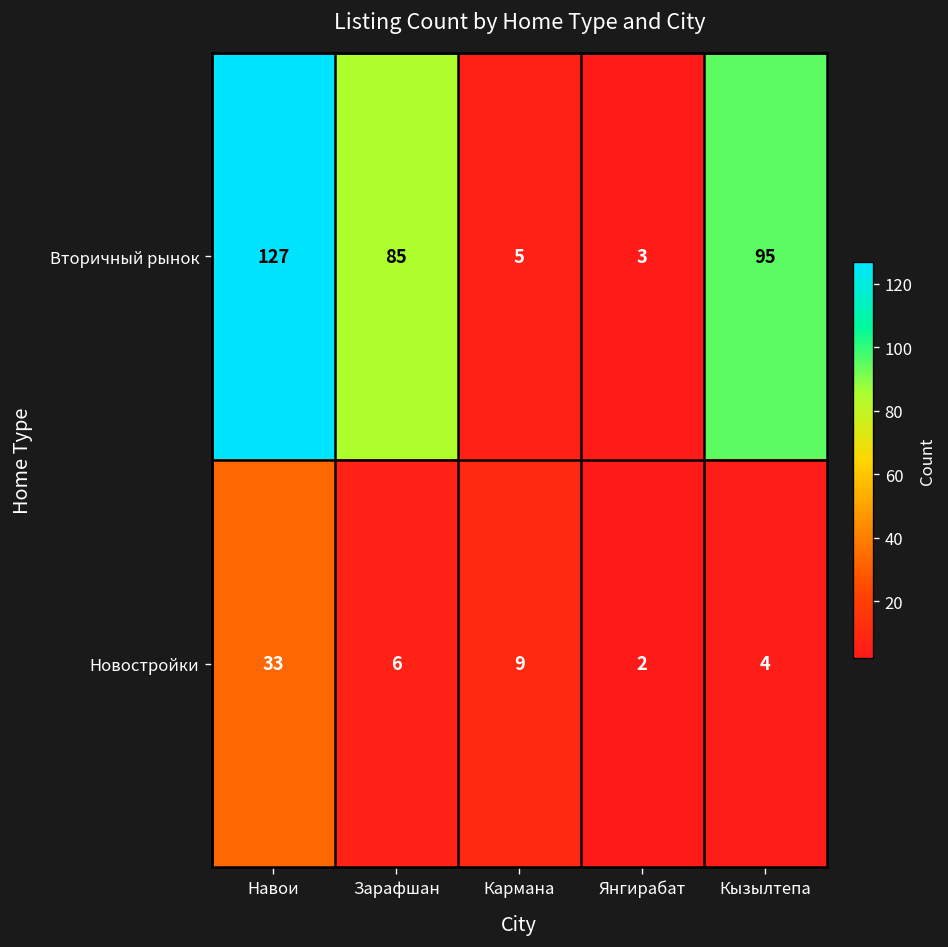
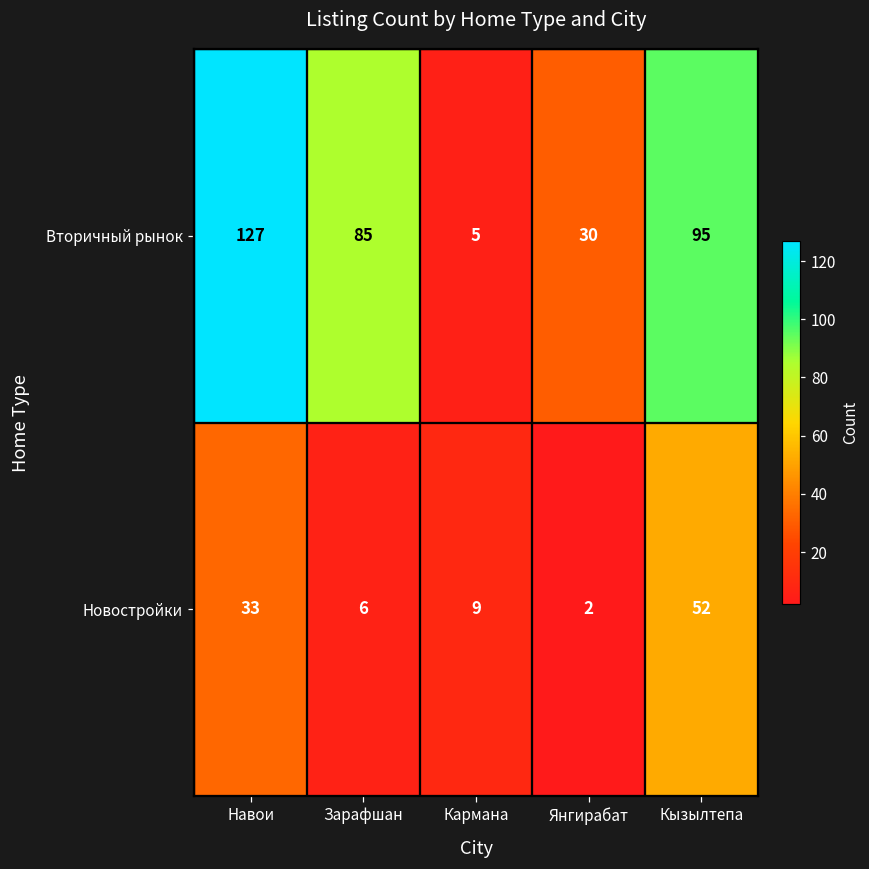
Вторичный рынок, Янгирабат: 3 -> 30
Новостройки, Кызылтепа: 4 -> 52
